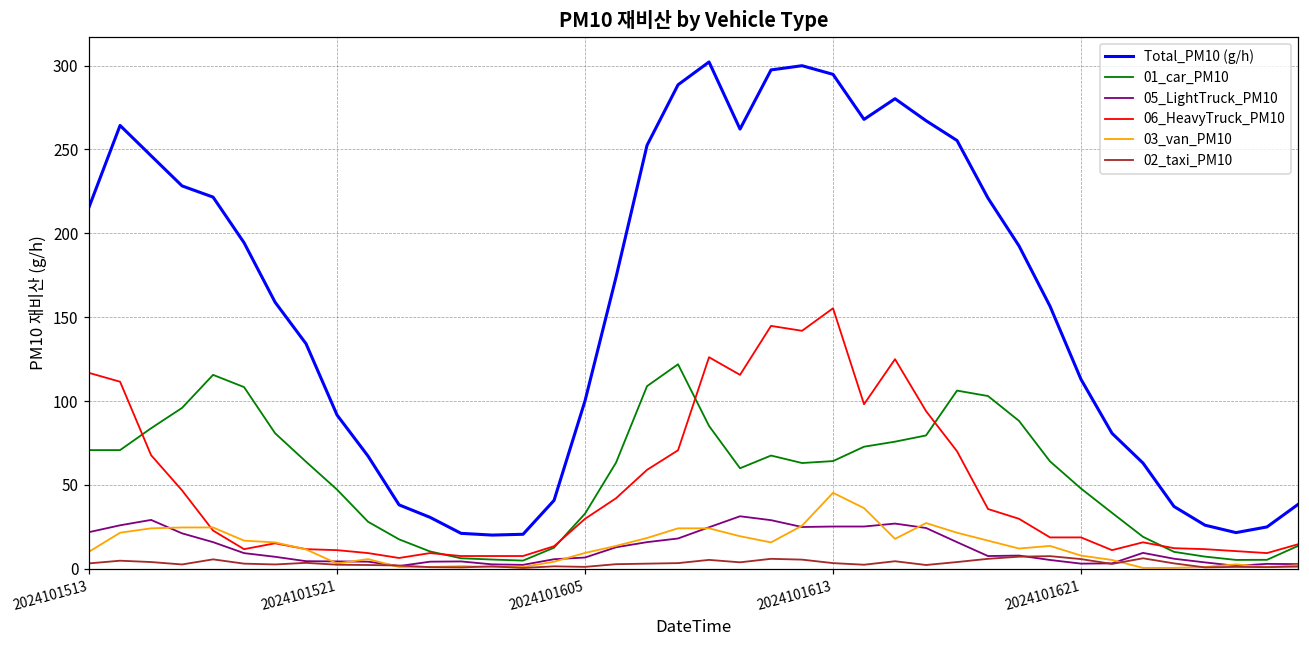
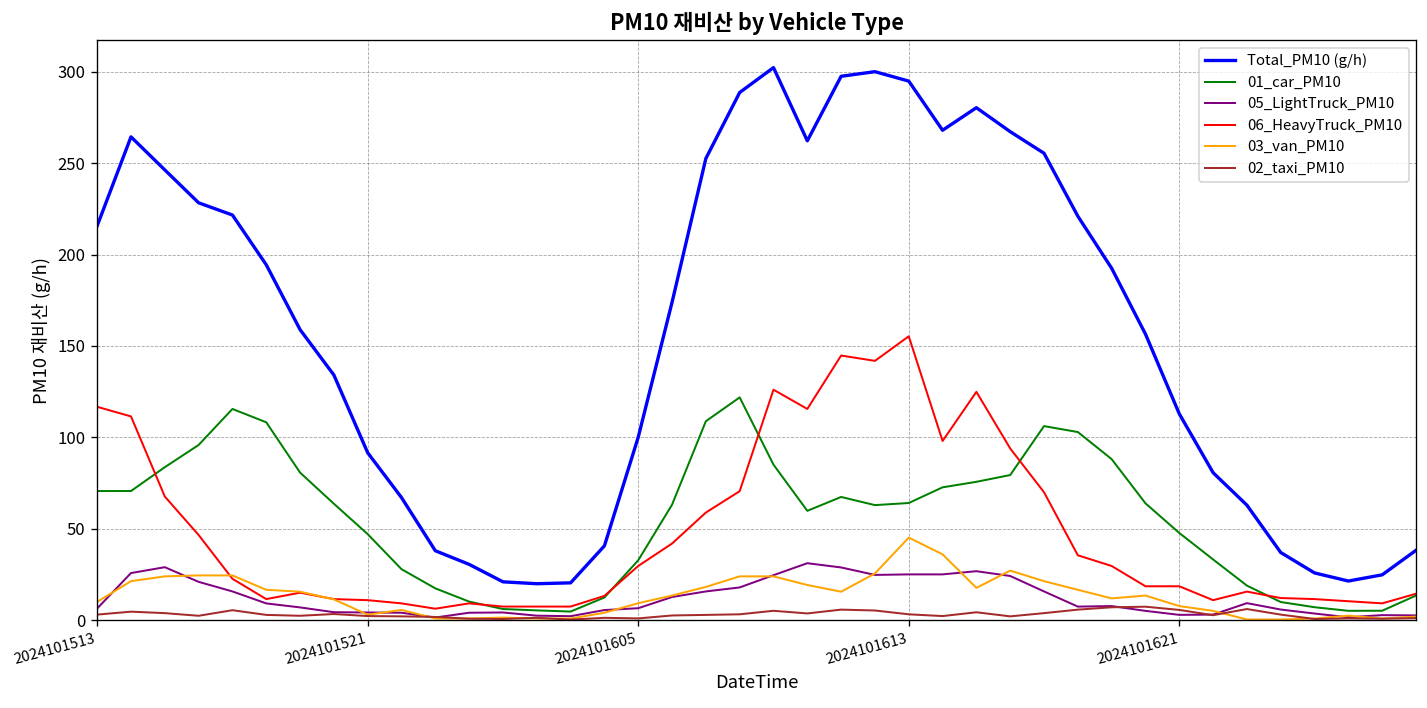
05_LightTruck_PM10, 2024101513: 22 -> 7
